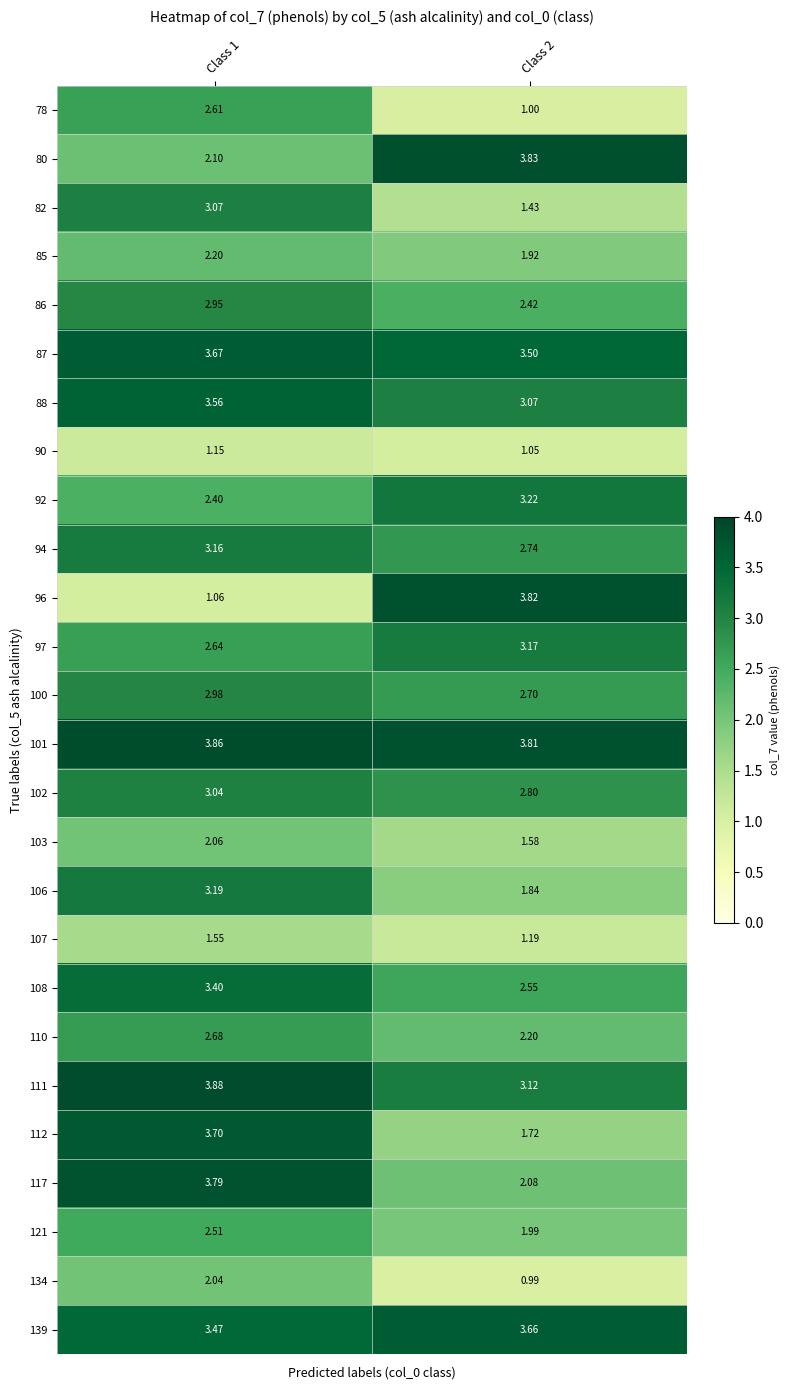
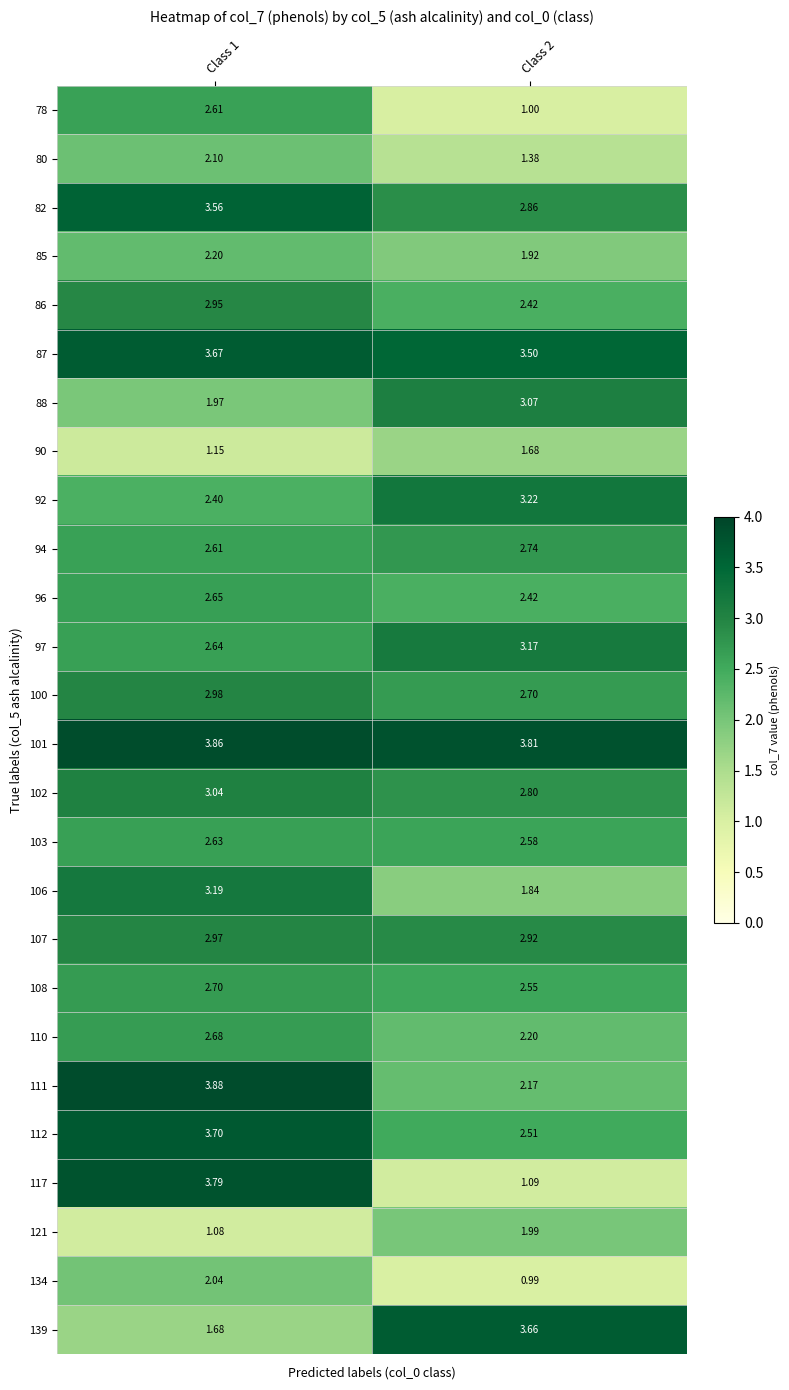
80, Class 2: 3.83 -> 1.38
82, Class 1: 3.07 -> 3.56
82, Class 2: 1.43 -> 2.86
88, Class 1: 3.56 -> 1.97
90, Class 2: 1.05 -> 1.68
94, Class 1: 3.16 -> 2.61
96, Class 1: 1.06 -> 2.65
96, Class 2: 3.82 -> 2.42
103, Class 1: 2.06 -> 2.63
103, Class 2: 1.58 -> 2.58
107, Class 1: 1.55 -> 2.97
107, Class 2: 1.19 -> 2.92
108, Class 1: 3.40 -> 2.70
111, Class 2: 3.12 -> 2.17
112, Class 2: 1.72 -> 2.51
117, Class 2: 2.08 -> 1.09
121, Class 1: 2.51 -> 1.08
139, Class 1: 3.47 -> 1.68
